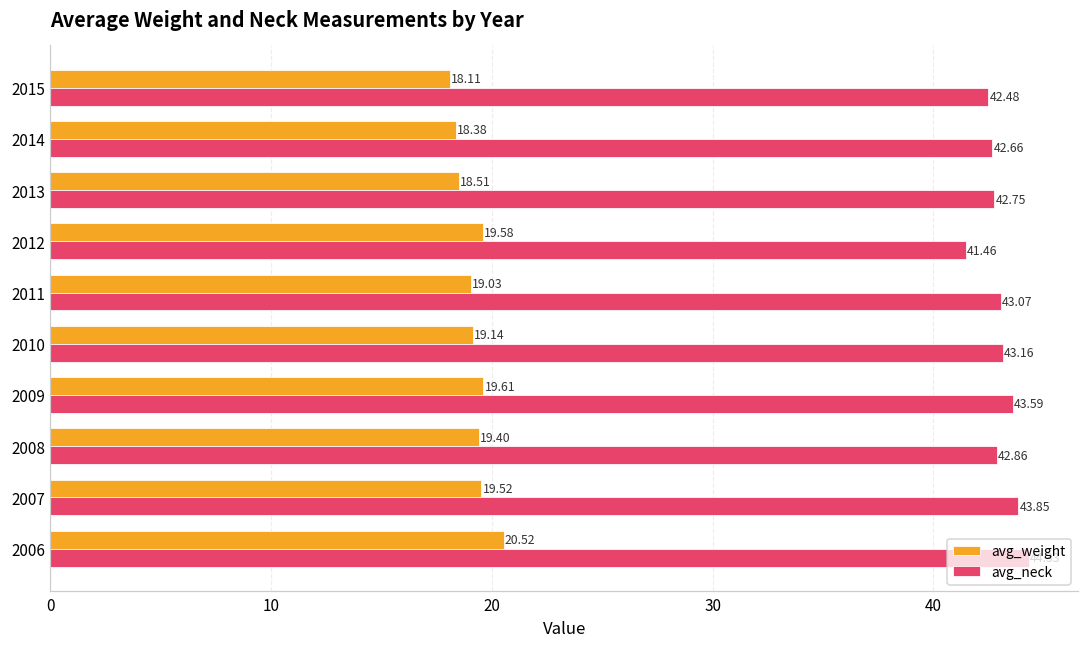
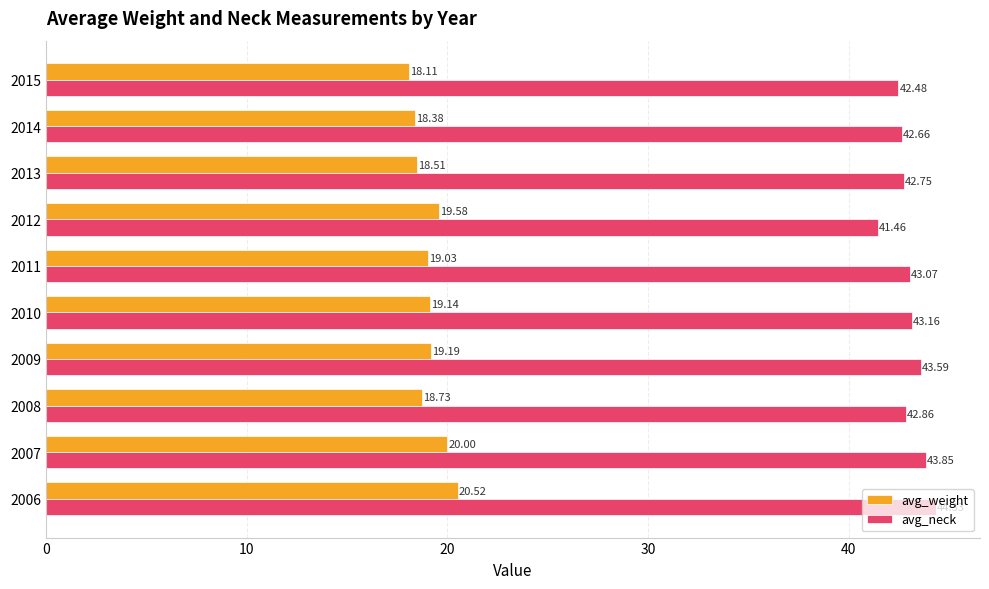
avg_weight, 2009: 19.61 -> 19.19
avg_weight, 2008: 19.40 -> 18.73
avg_weight, 2007: 19.52 -> 20.00
